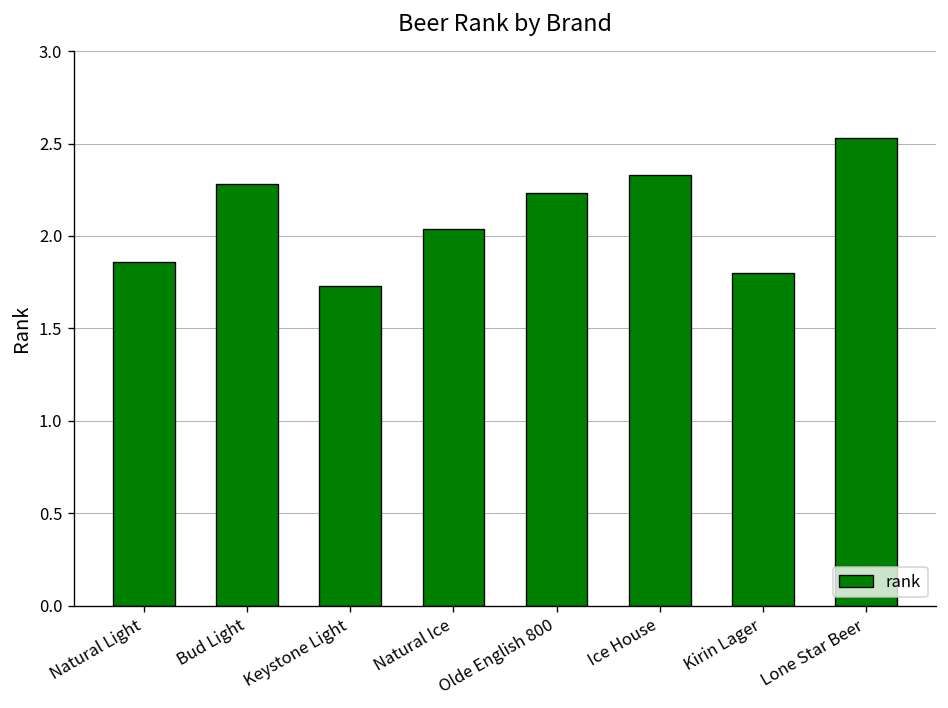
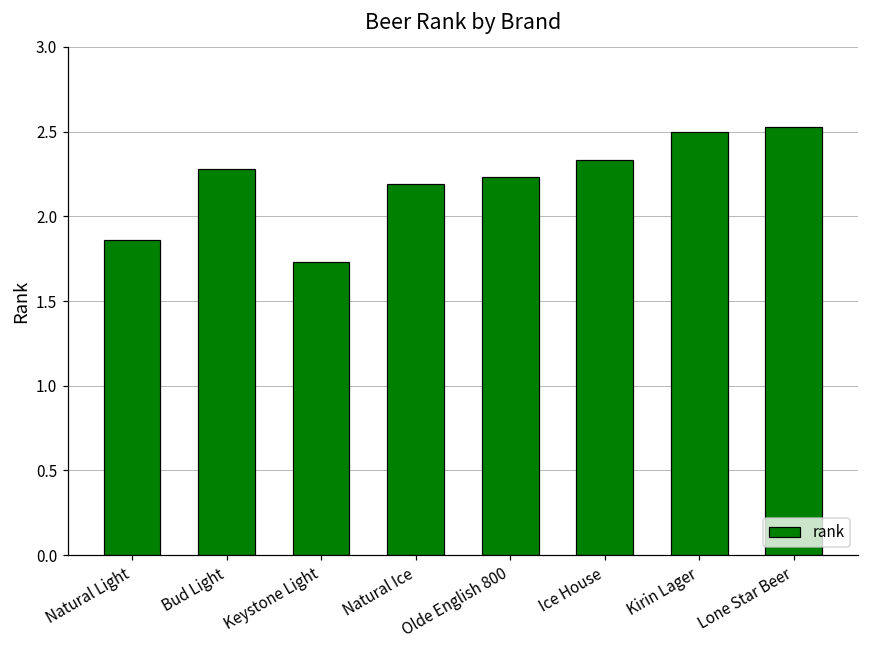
Natural Ice: 2.04 -> 2.19
Kirin Lager: 1.8 -> 2.5
